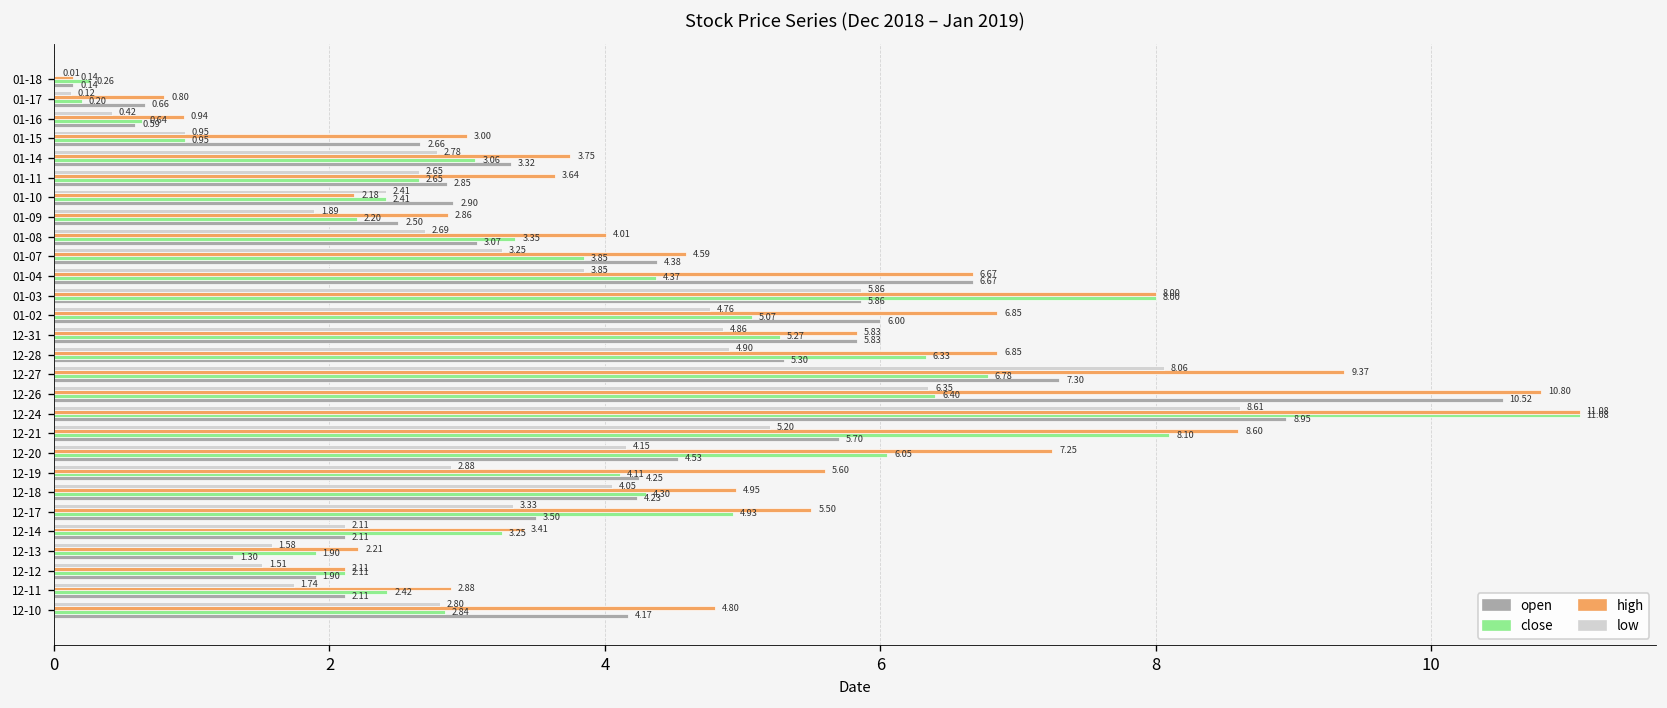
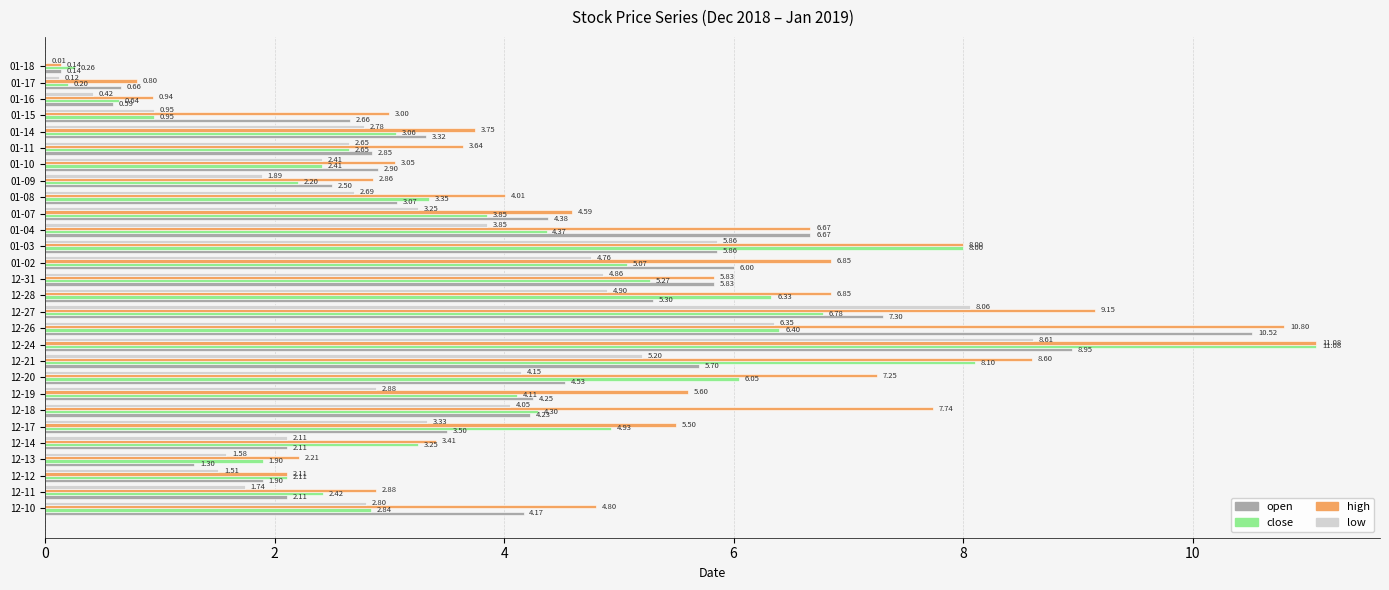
high, 01-10: 2.18 -> 3.05
high, 12-27: 9.37 -> 9.15
high, 12-18: 4.95 -> 7.74
